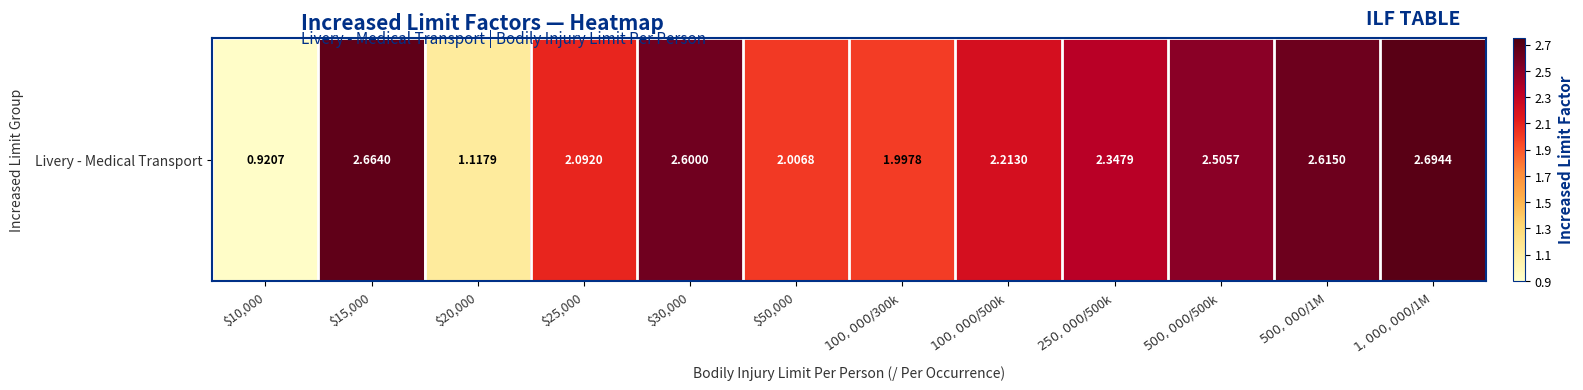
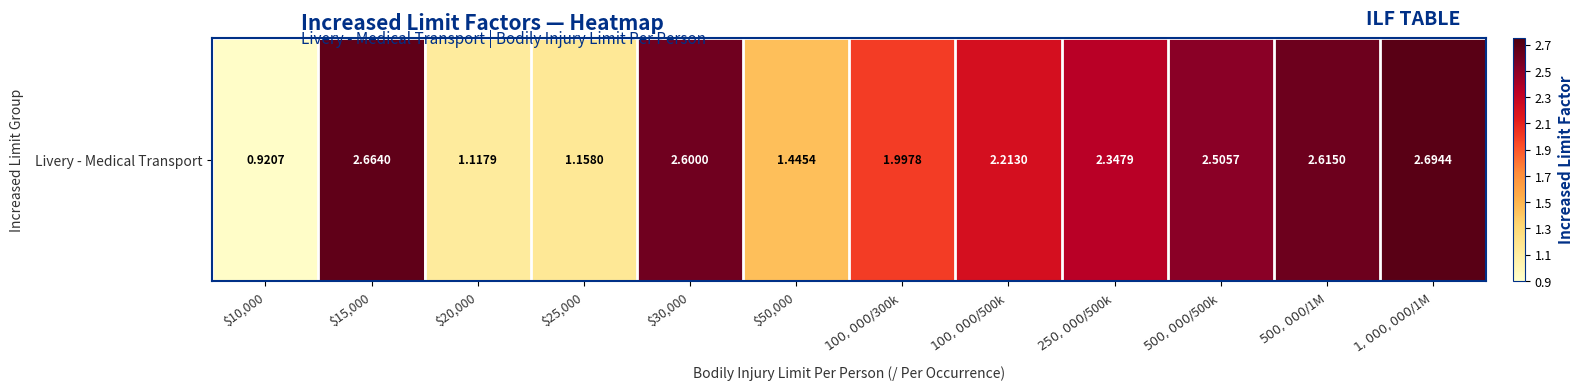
Livery - Medical Transport, $25,000: 2.0920 -> 1.1580
Livery - Medical Transport, $50,000: 2.0068 -> 1.4454
